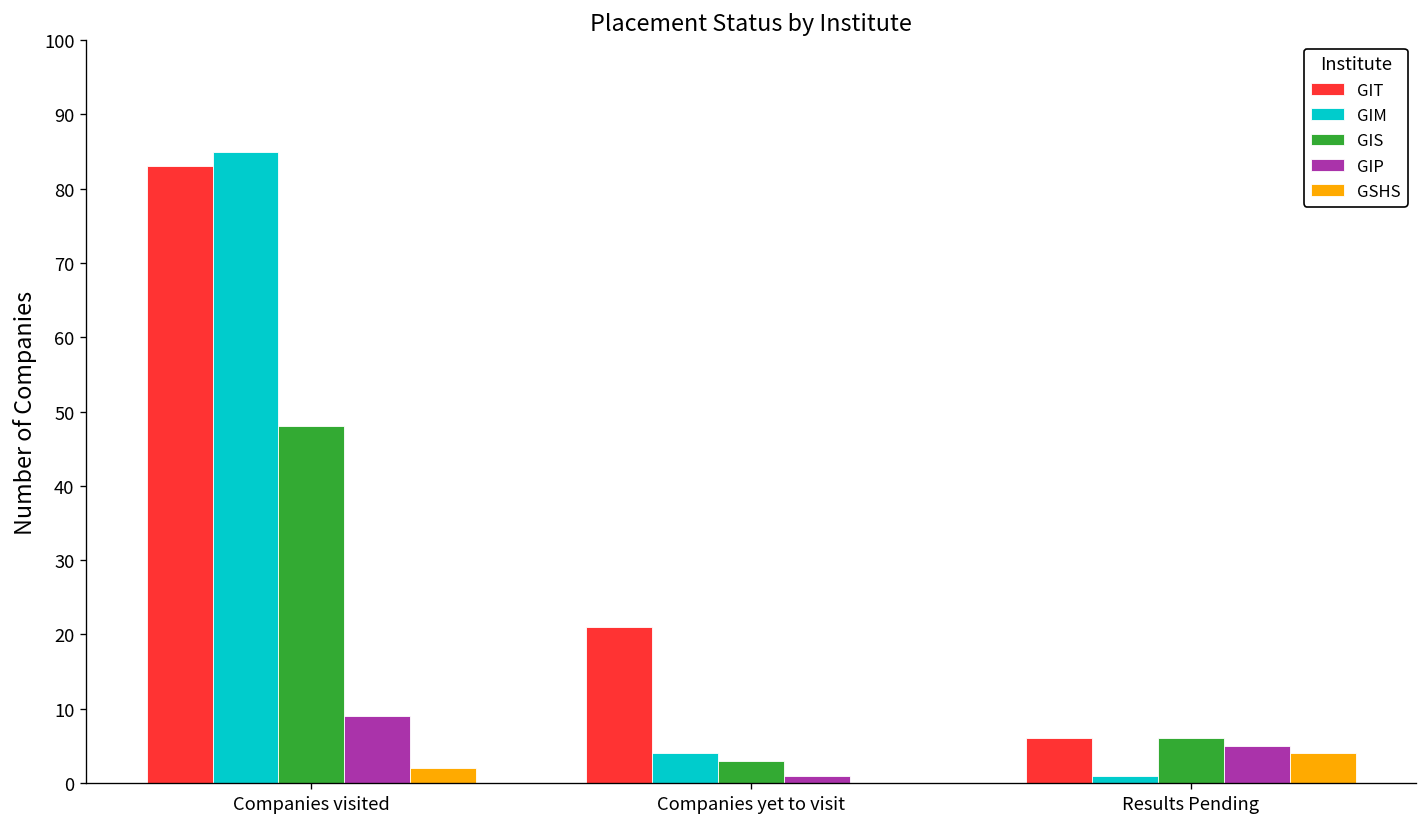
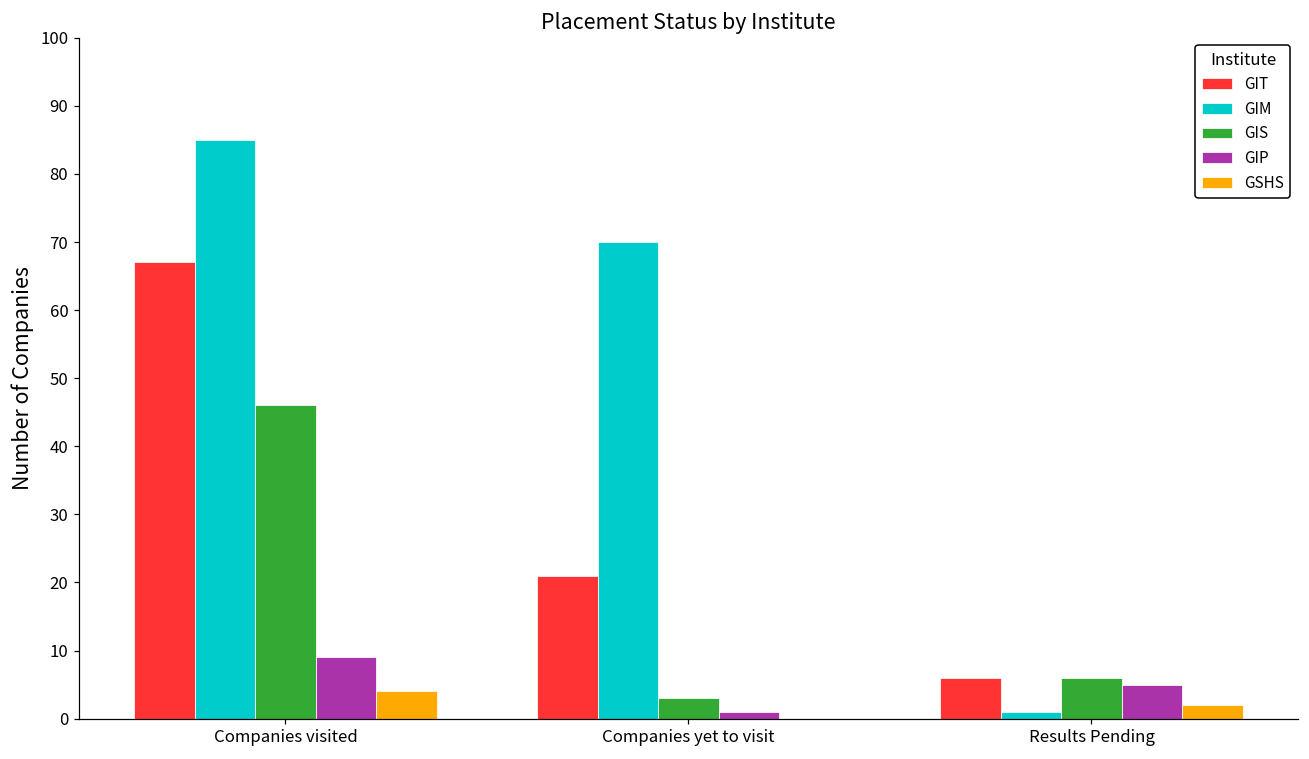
GIT, Companies visited: 83 -> 67
GIS, Companies visited: 48 -> 46
GSHS, Companies visited: 2 -> 4
GIM, Companies yet to visit: 4 -> 70
GSHS, Results Pending: 4 -> 2
